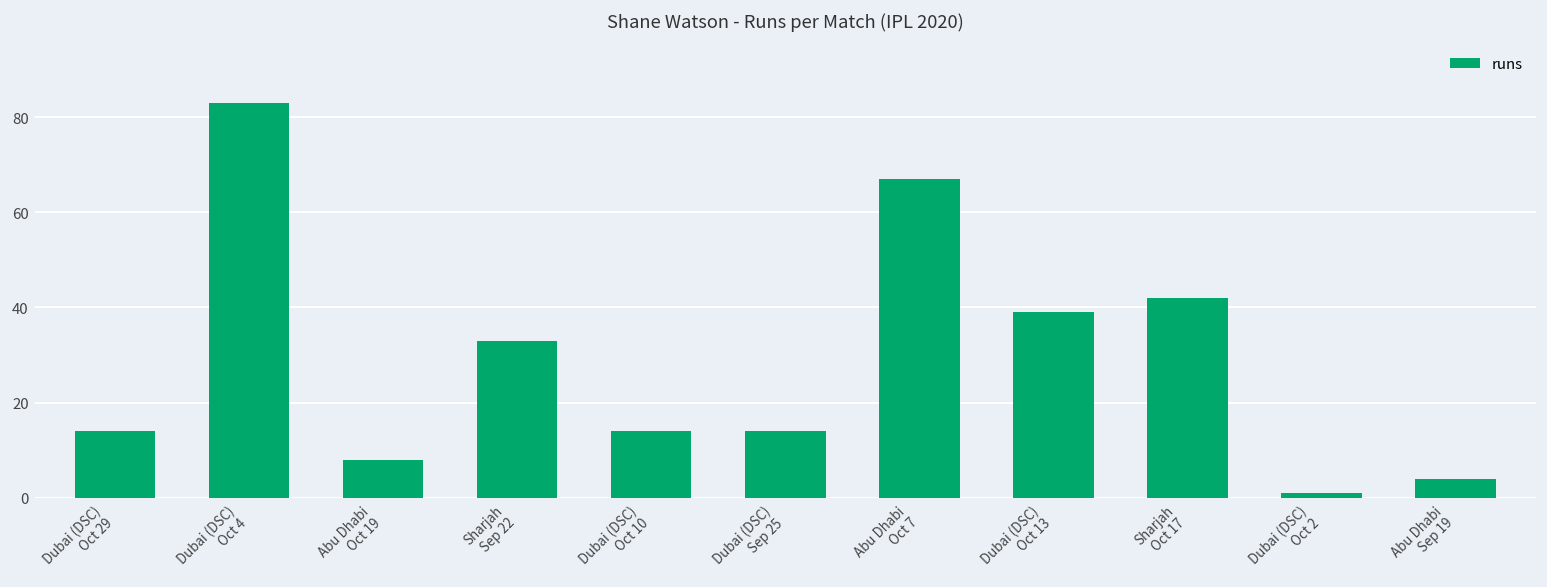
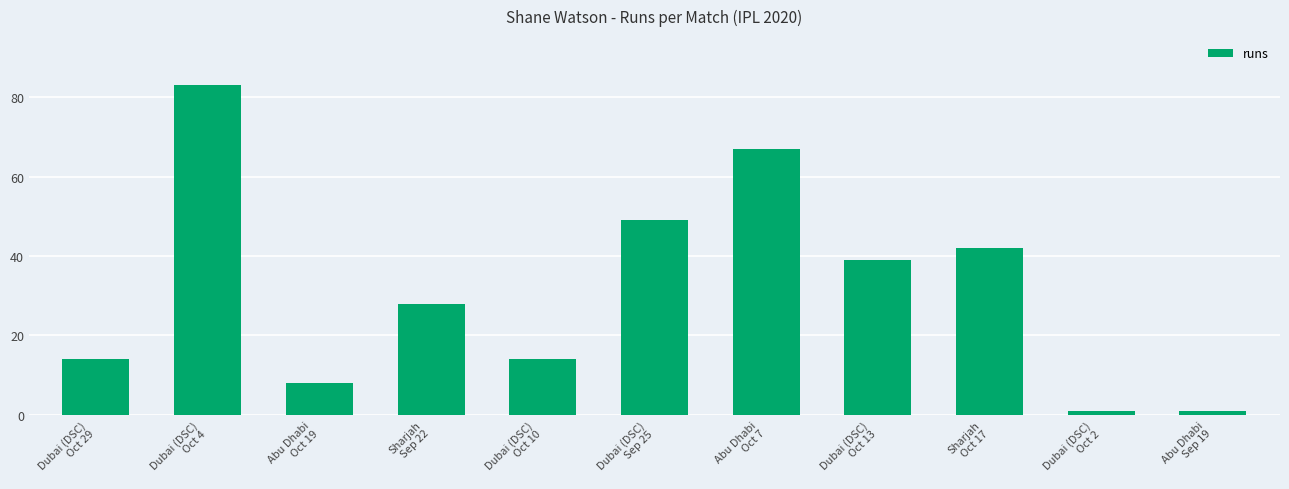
Sharjah Sep 22: 33 -> 28
Dubai (DSC) Sep 25: 14 -> 49
Abu Dhabi Sep 19: 4 -> 1
